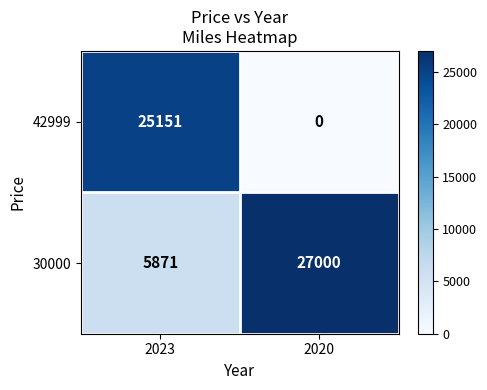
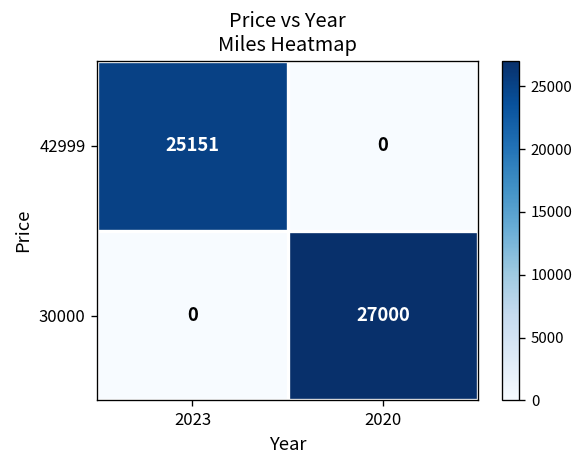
30000, 2023: 5871 -> 0
